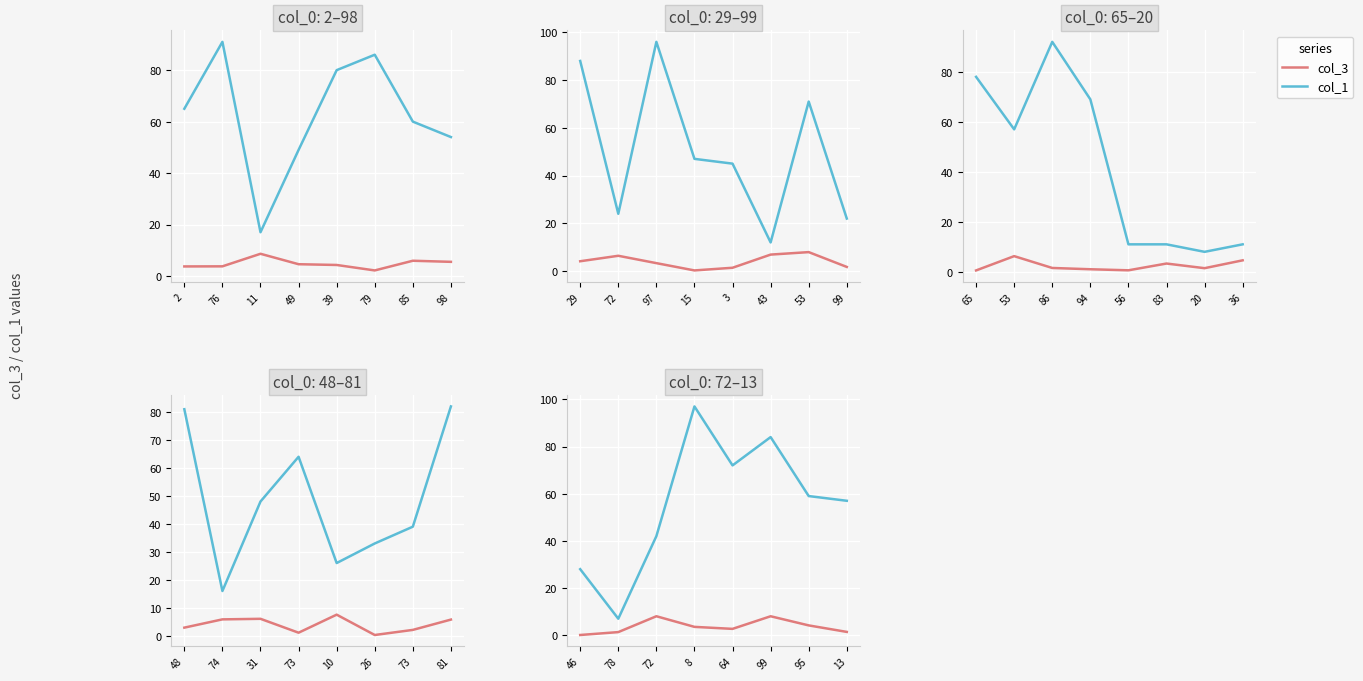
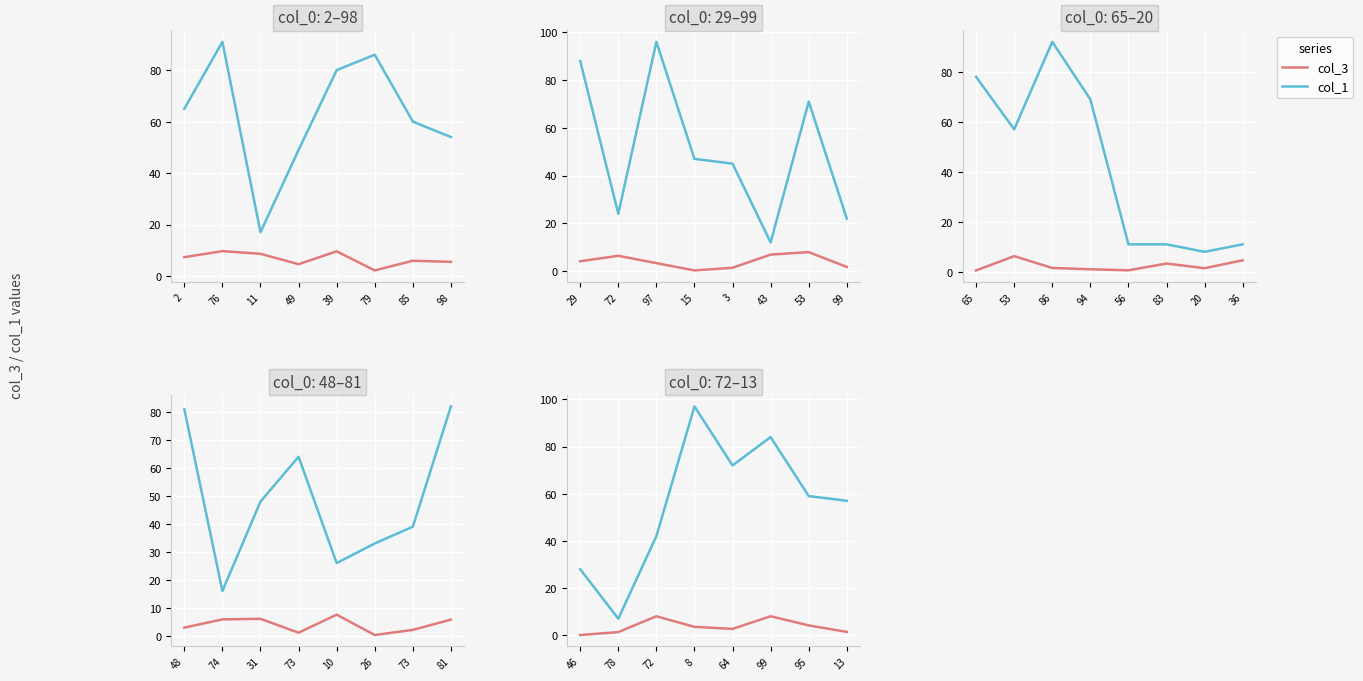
col_0: 2–98, col_3, 2: 4 -> 7
col_0: 2–98, col_3, 76: 4 -> 10
col_0: 2–98, col_3, 39: 4 -> 10
